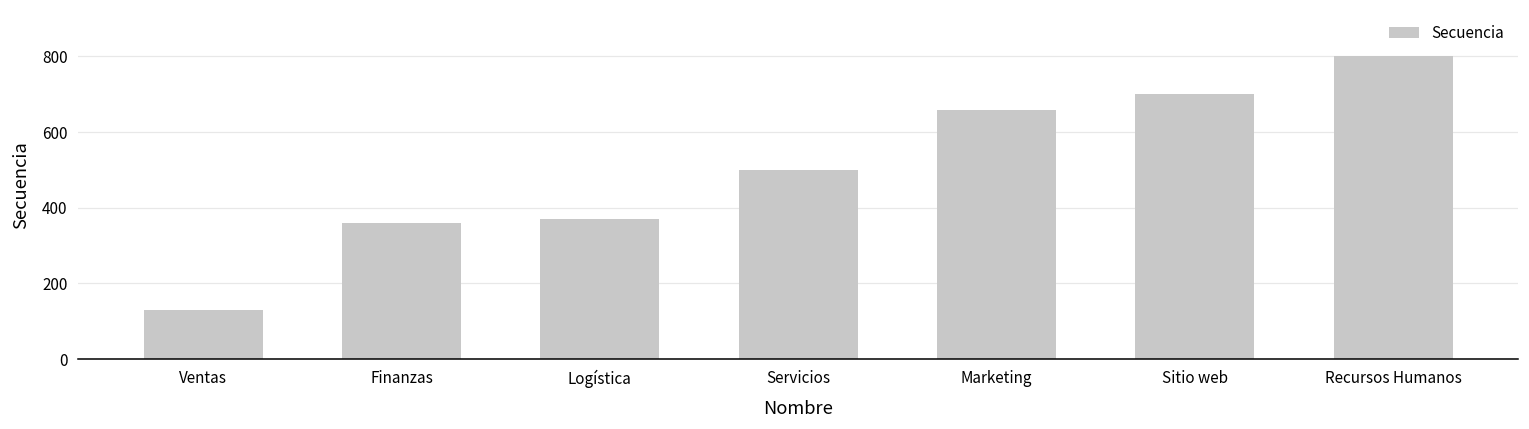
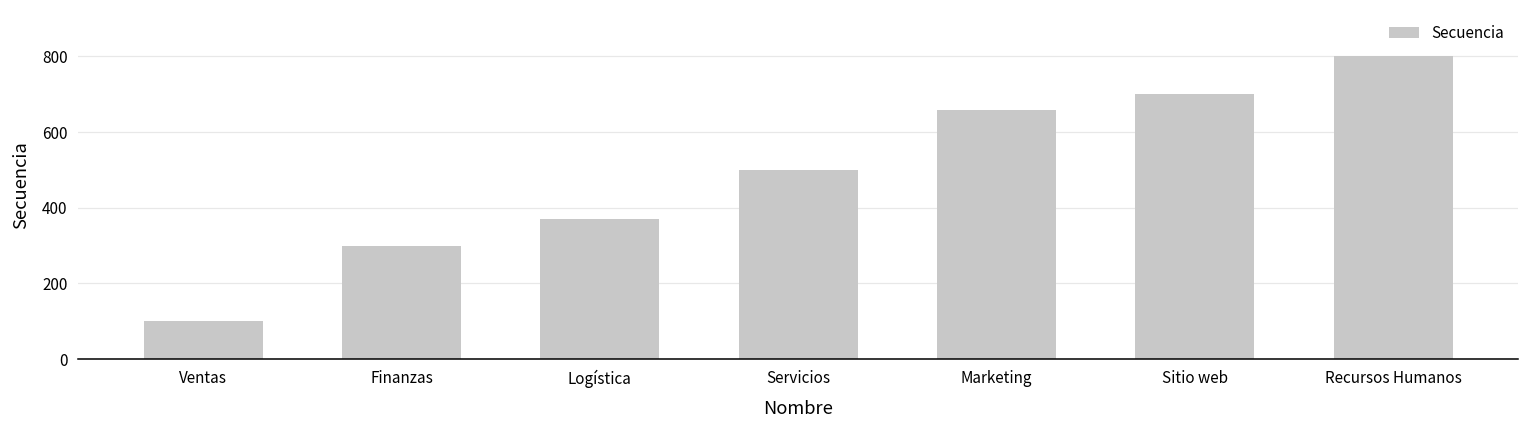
Ventas: 130 -> 100
Finanzas: 360 -> 300
